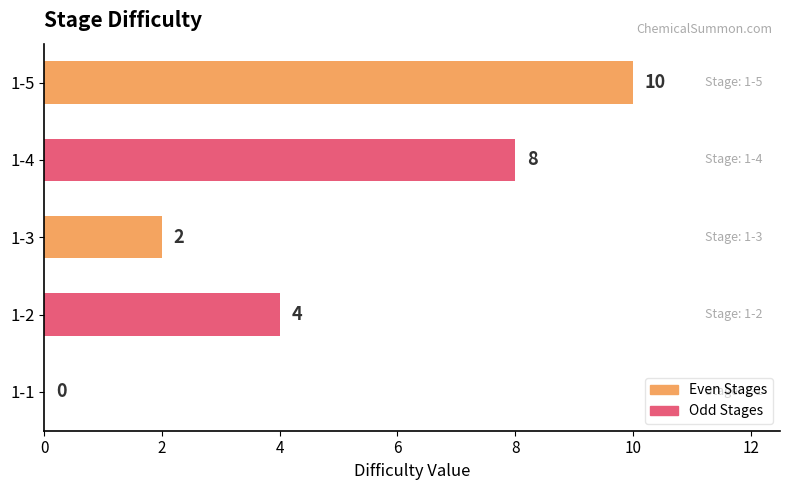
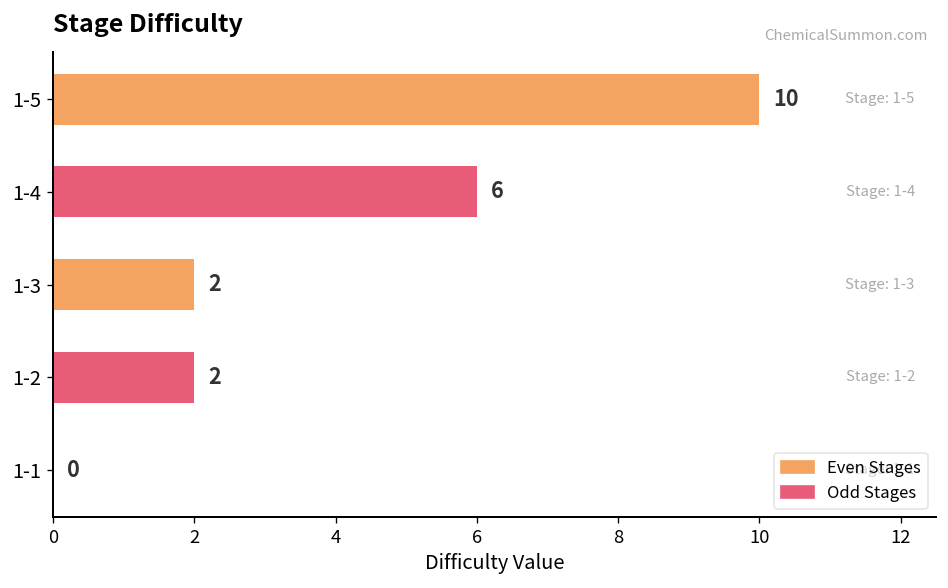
1-4: 8 -> 6
1-2: 4 -> 2
